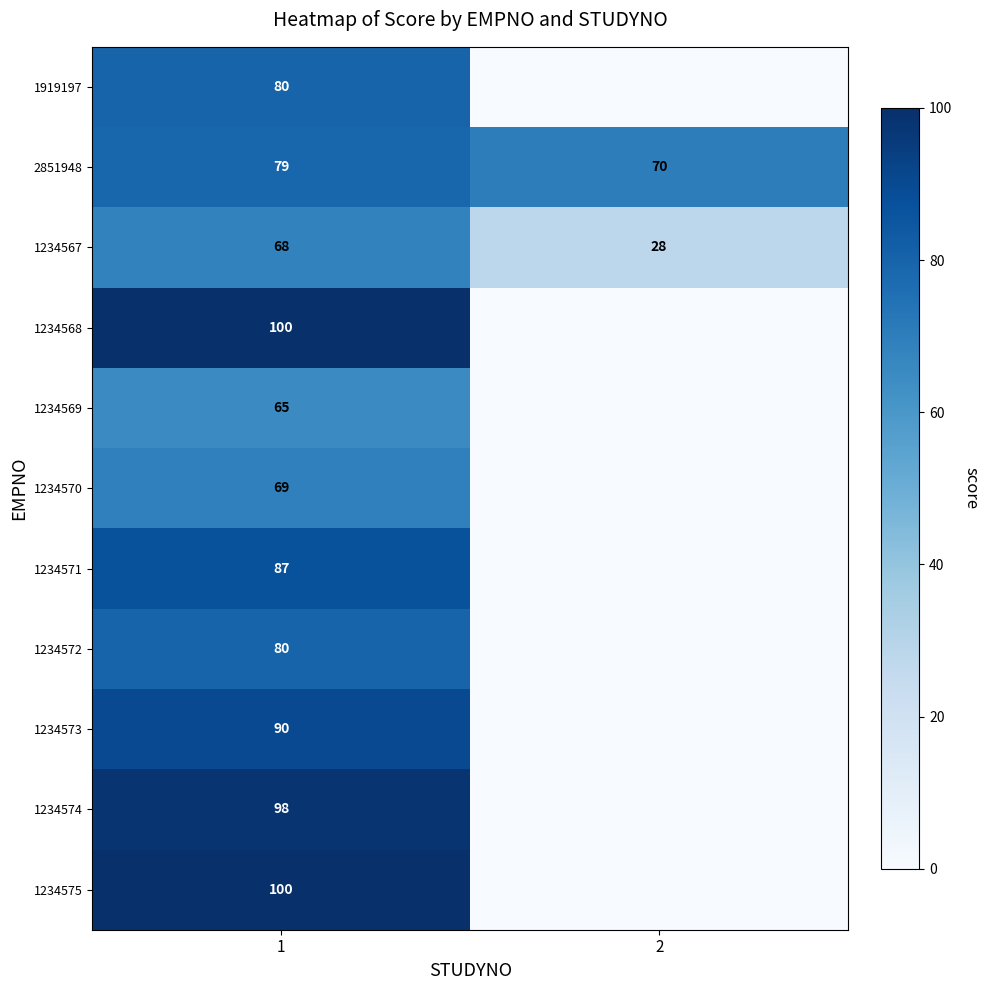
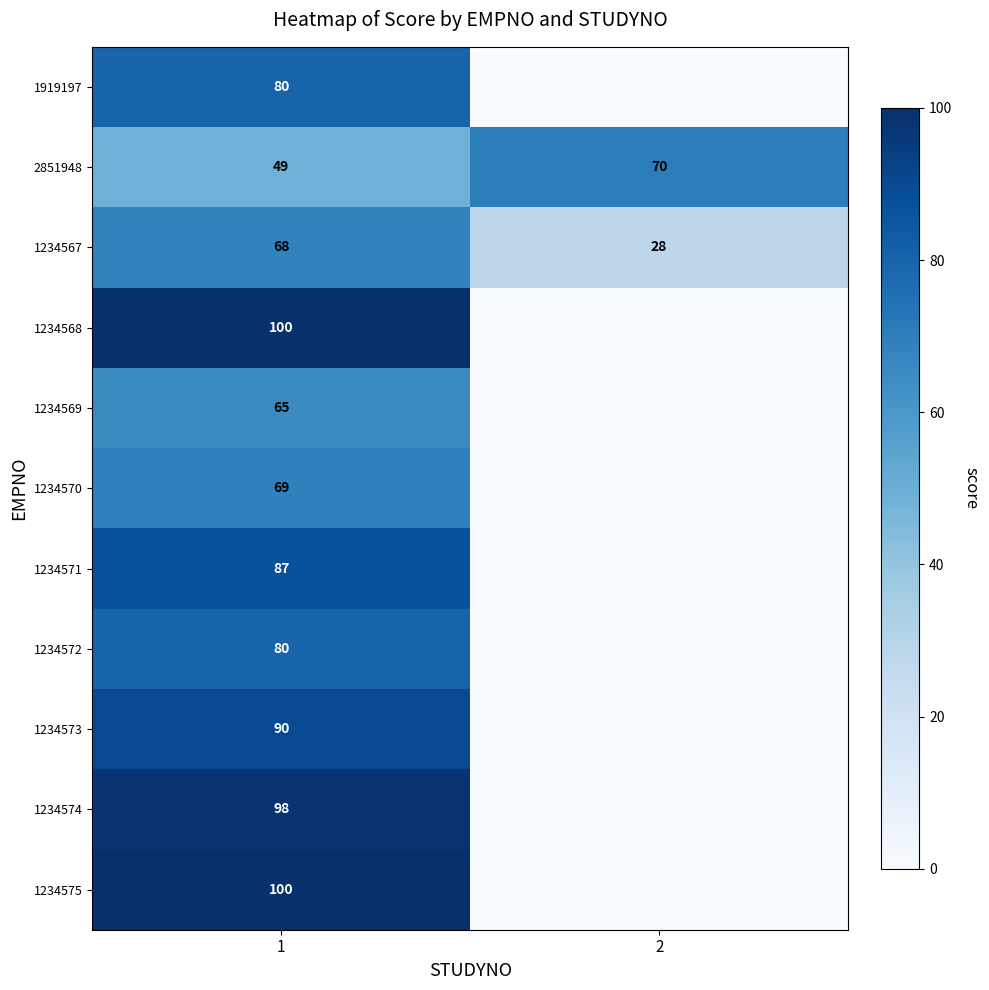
2851948, 1: 79 -> 49
